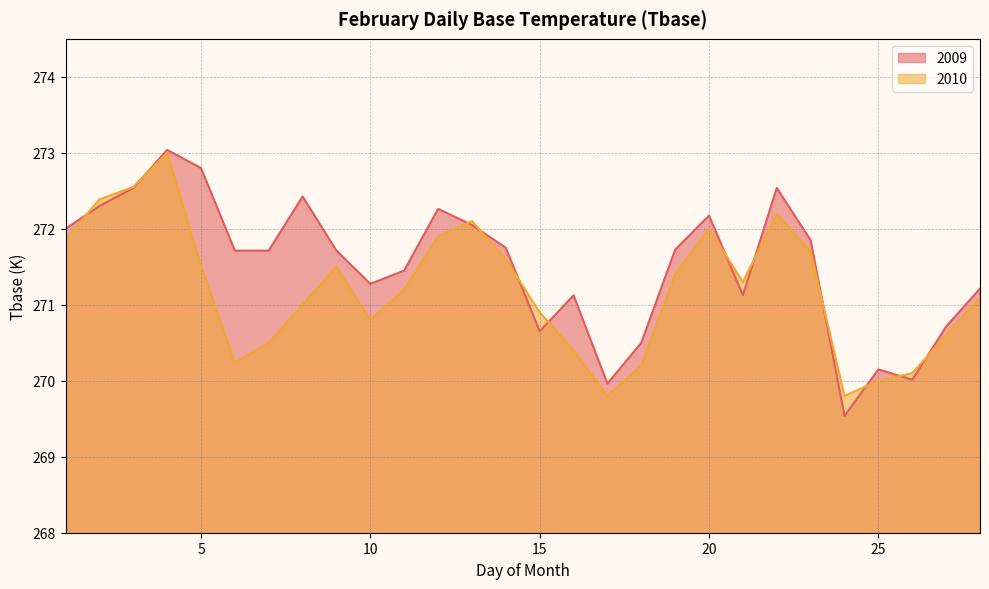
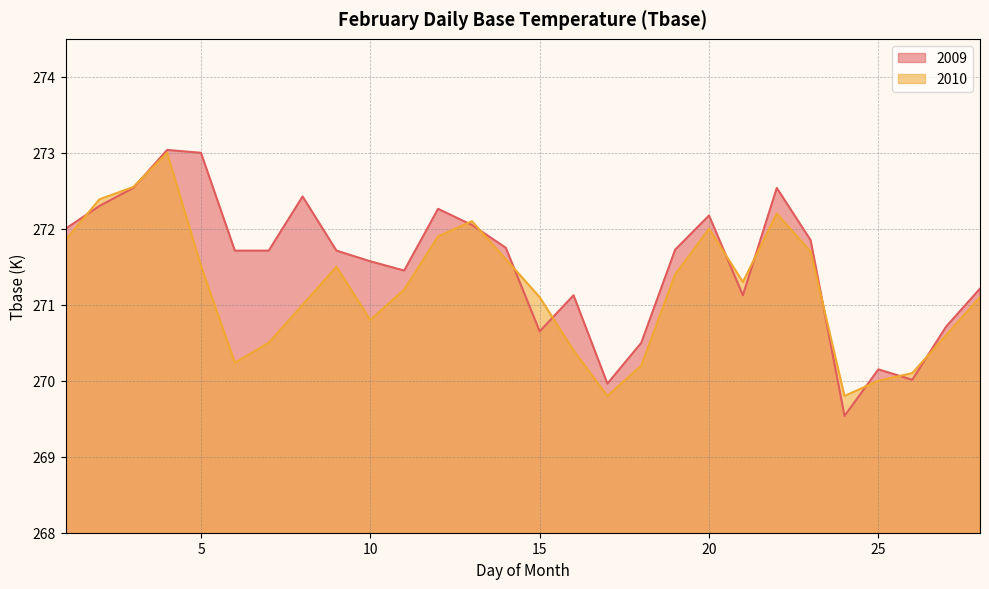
2009, 5: 272.8 -> 273.0
2009, 10: 271.3 -> 271.6
2010, 15: 270.9 -> 271.1
